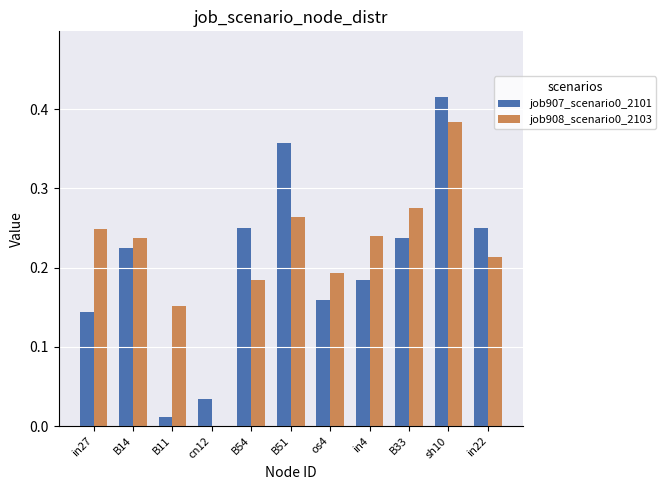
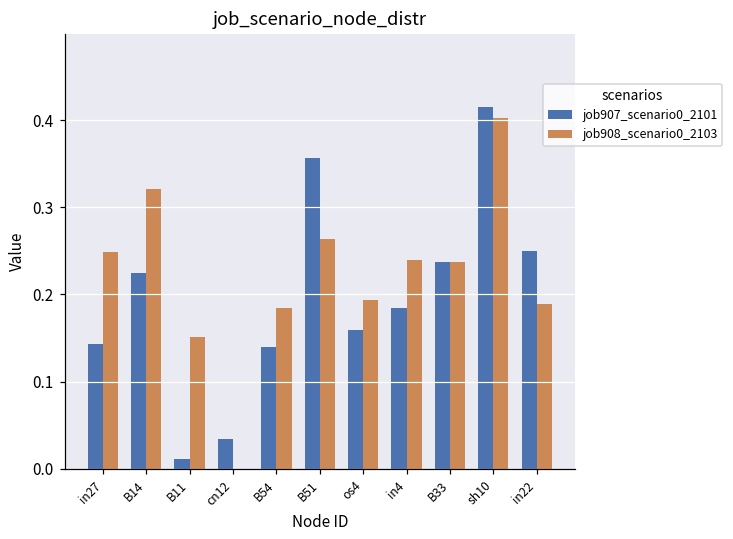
job908_scenario0_2103, B14: 0.24 -> 0.32
job907_scenario0_2101, B54: 0.25 -> 0.14
job908_scenario0_2103, B33: 0.28 -> 0.24
job908_scenario0_2103, sh10: 0.38 -> 0.40
job908_scenario0_2103, in22: 0.21 -> 0.19
